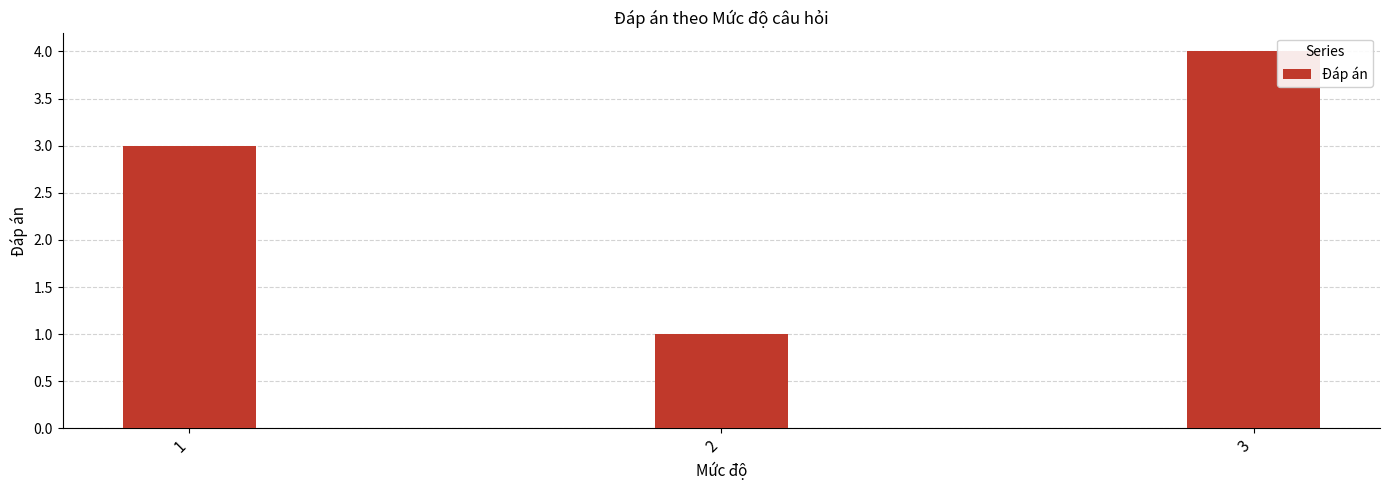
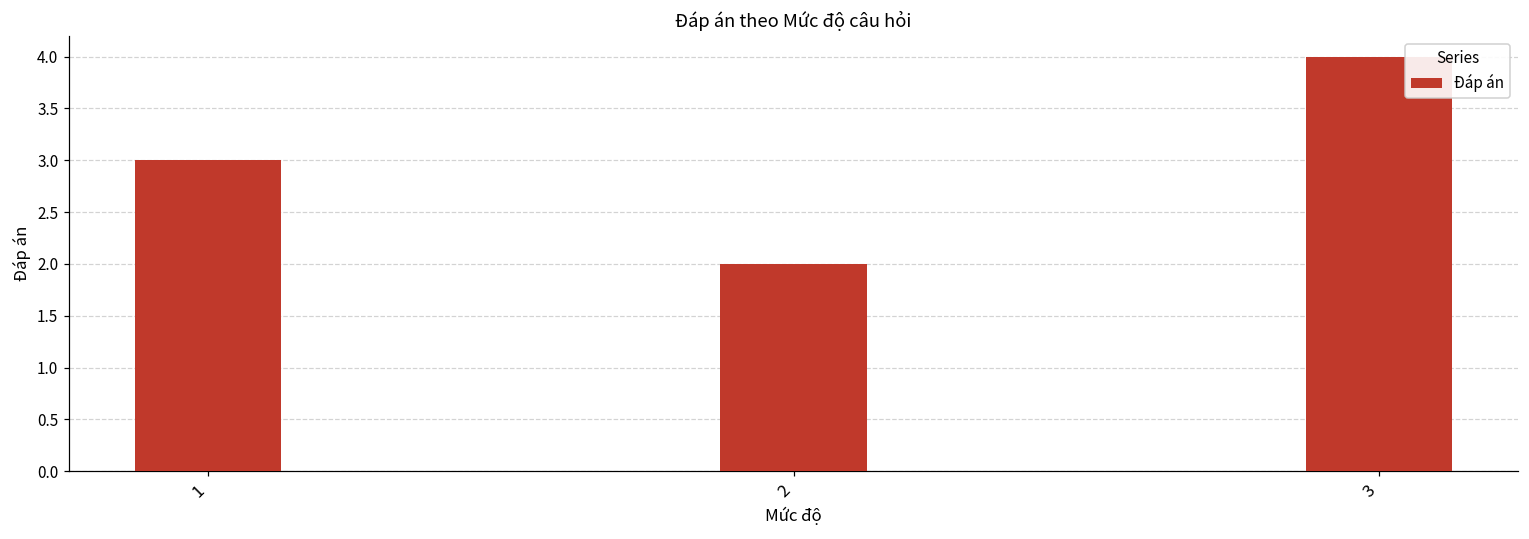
2: 1 -> 2
